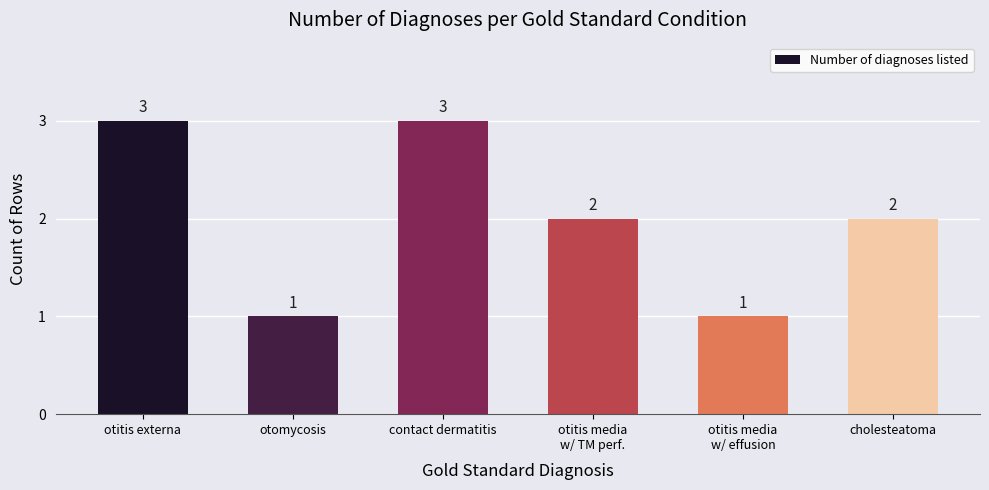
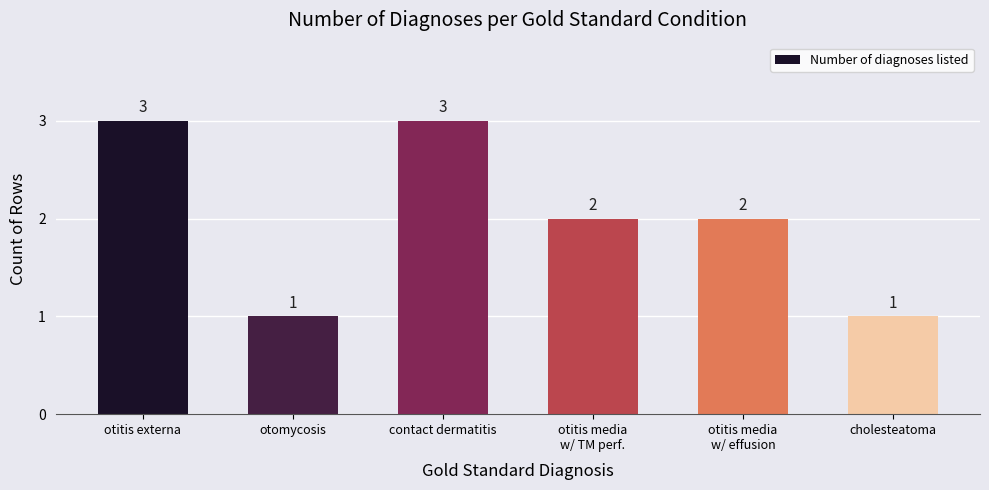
otitis media w/ effusion: 1 -> 2
cholesteatoma: 2 -> 1
